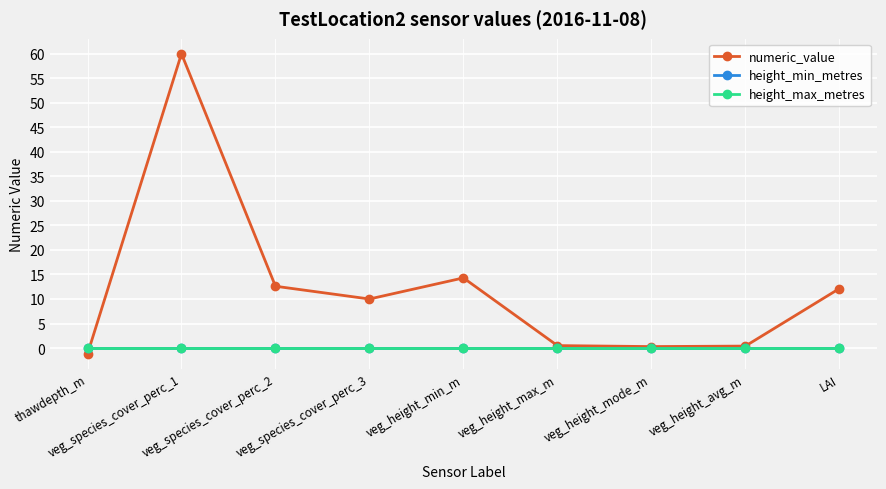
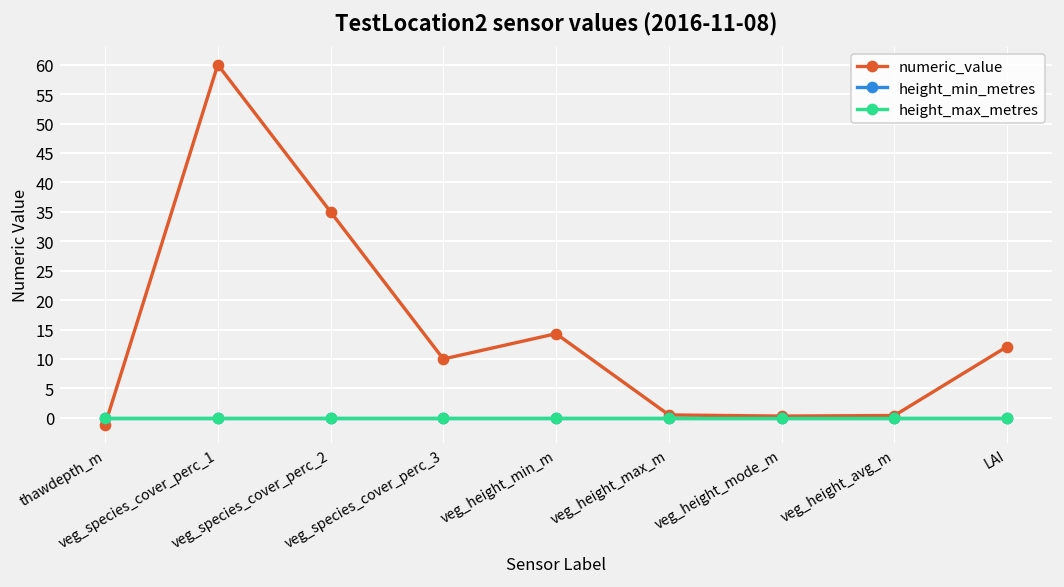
numeric_value, veg_species_cover_perc_2: 13 -> 35
